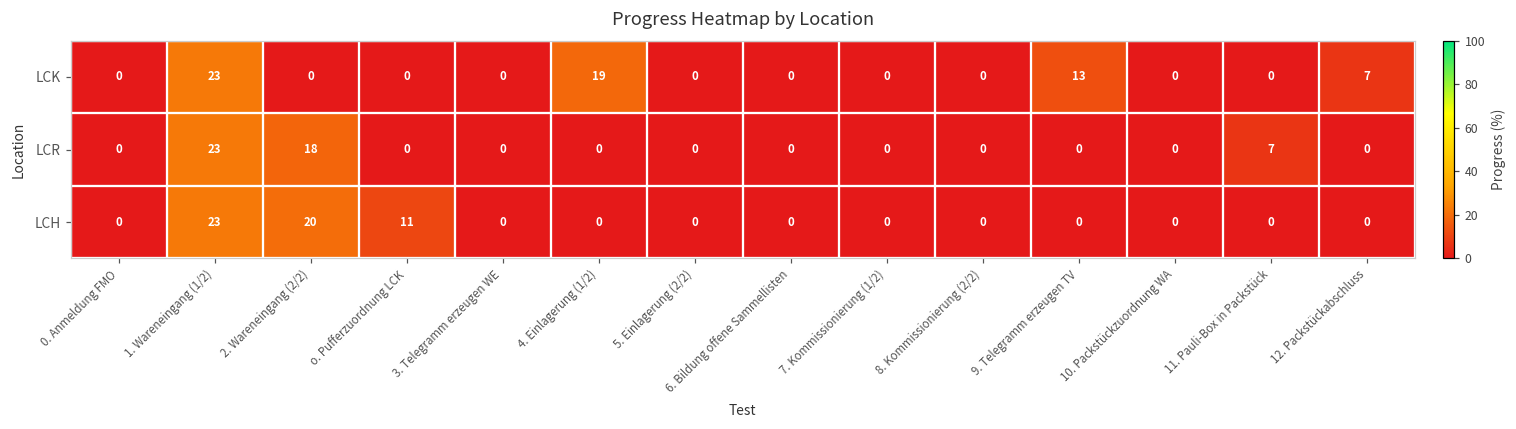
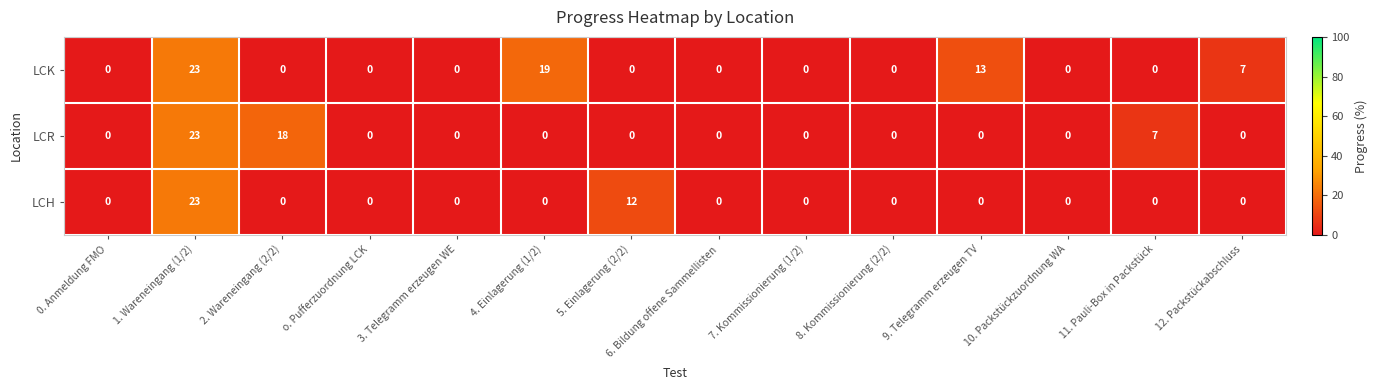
LCH, 2. Wareneingang (2/2): 20 -> 0
LCH, o. Pufferzuordnung LCK: 11 -> 0
LCH, 5. Einlagerung (2/2): 0 -> 12
